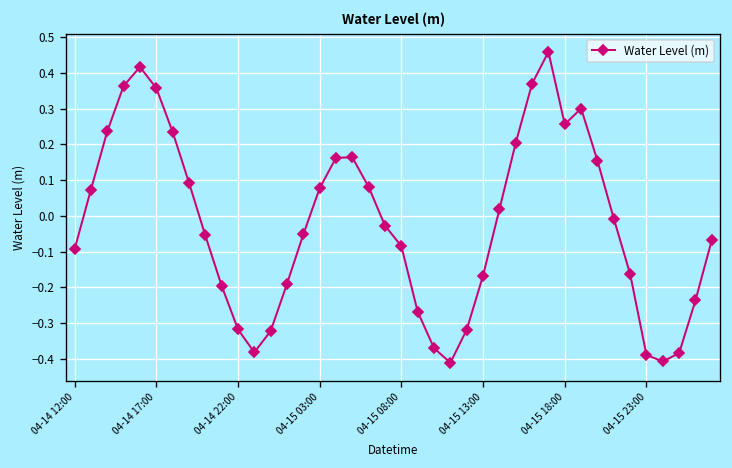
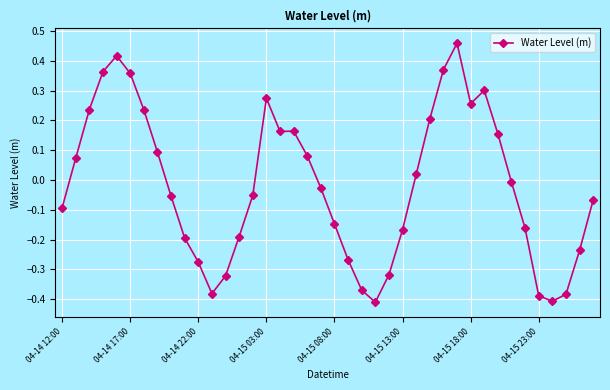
04-14 22:00: -0.32 -> -0.28
04-15 03:00: 0.08 -> 0.27
04-15 08:00: -0.08 -> -0.15
